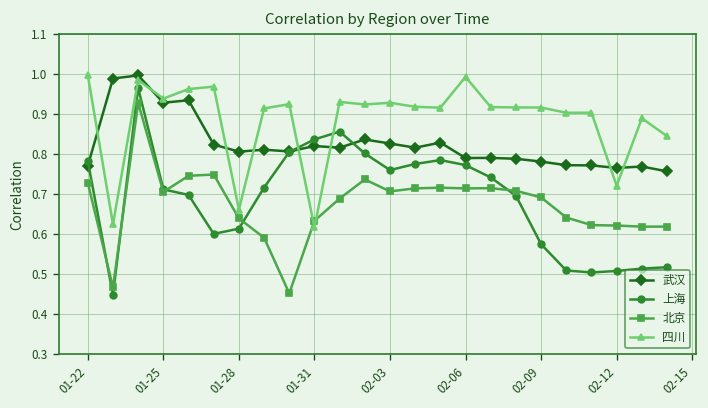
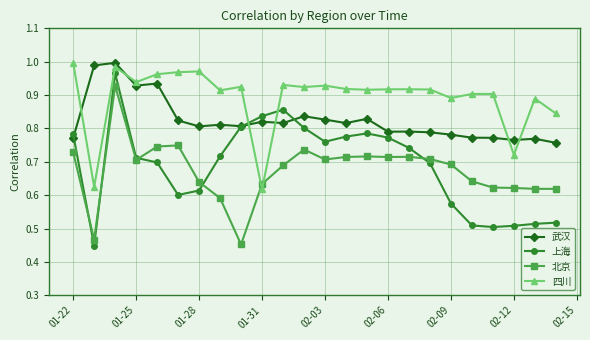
四川, 01-28: 0.66 -> 0.97
四川, 02-06: 0.99 -> 0.92
四川, 02-09: 0.92 -> 0.89
